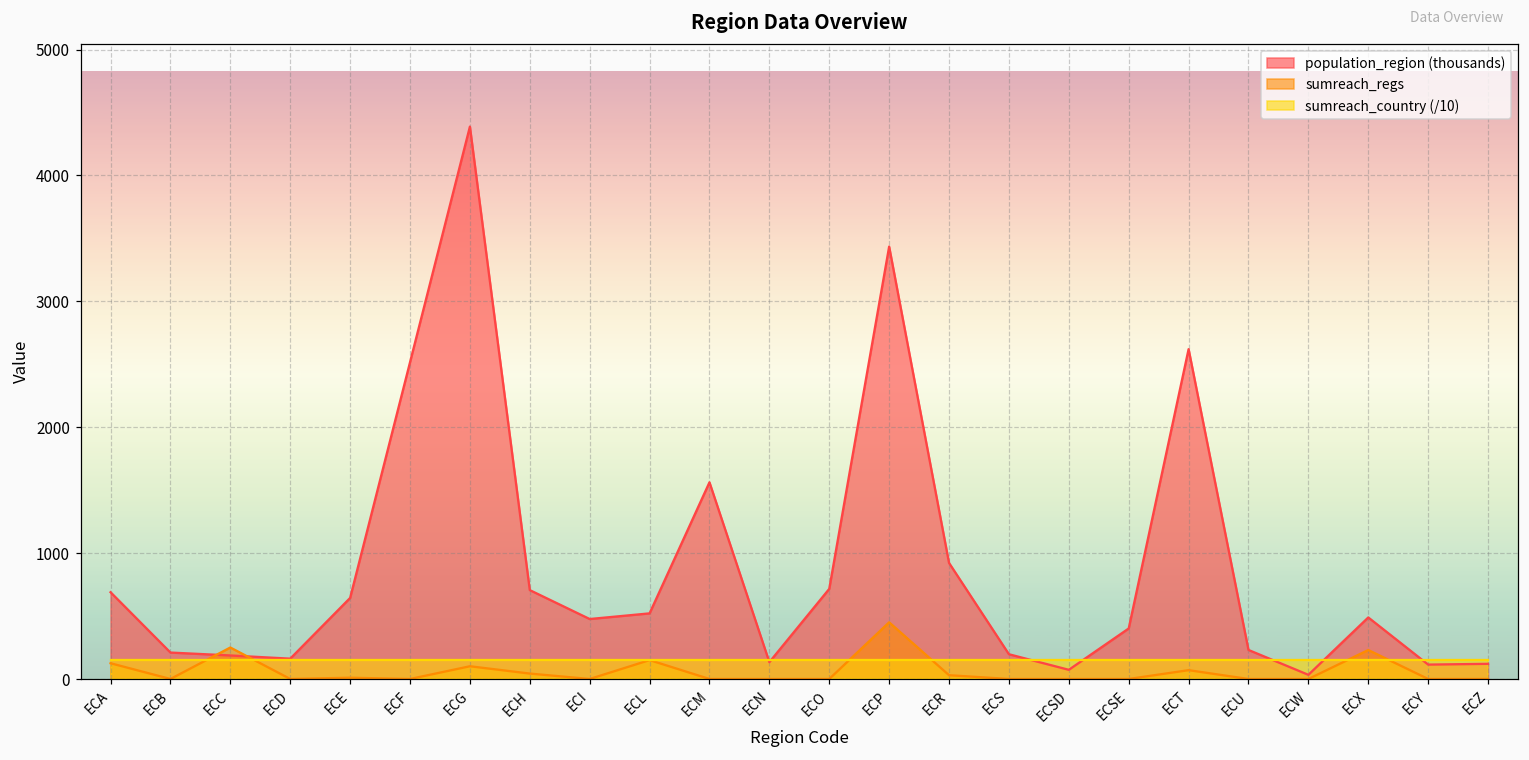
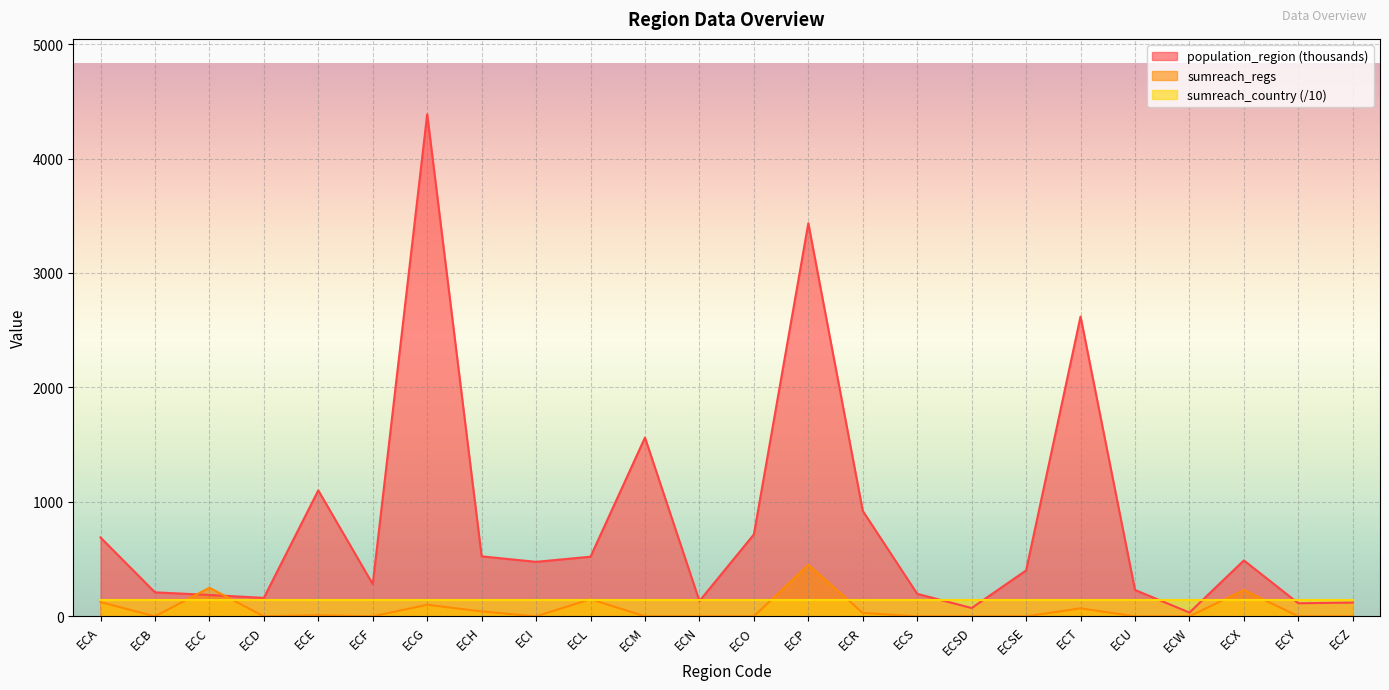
population_region (thousands), ECE: 640 -> 1100
population_region (thousands), ECF: 2520 -> 280
population_region (thousands), ECH: 710 -> 520
